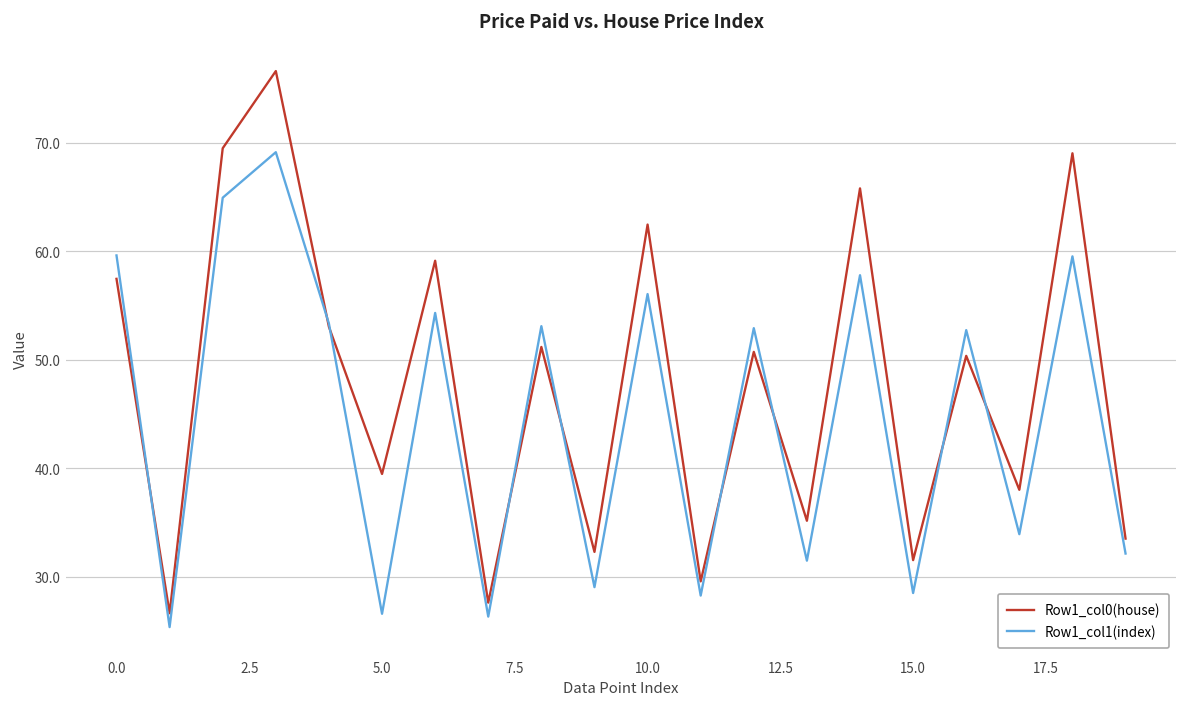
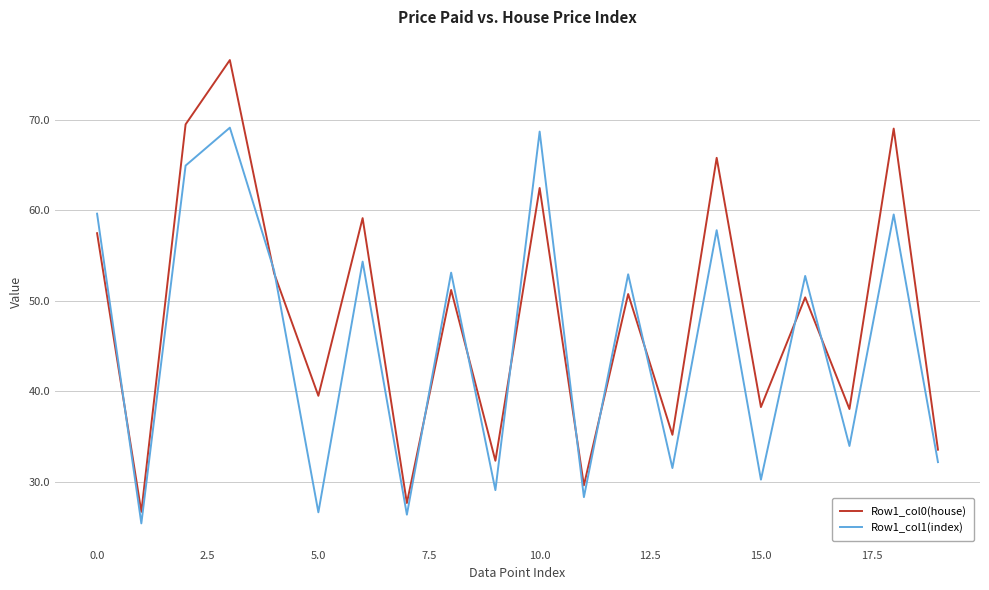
Row1_col1(index), 10.0: 56 -> 69
Row1_col0(house), 15.0: 32 -> 38
Row1_col1(index), 15.0: 29 -> 30
